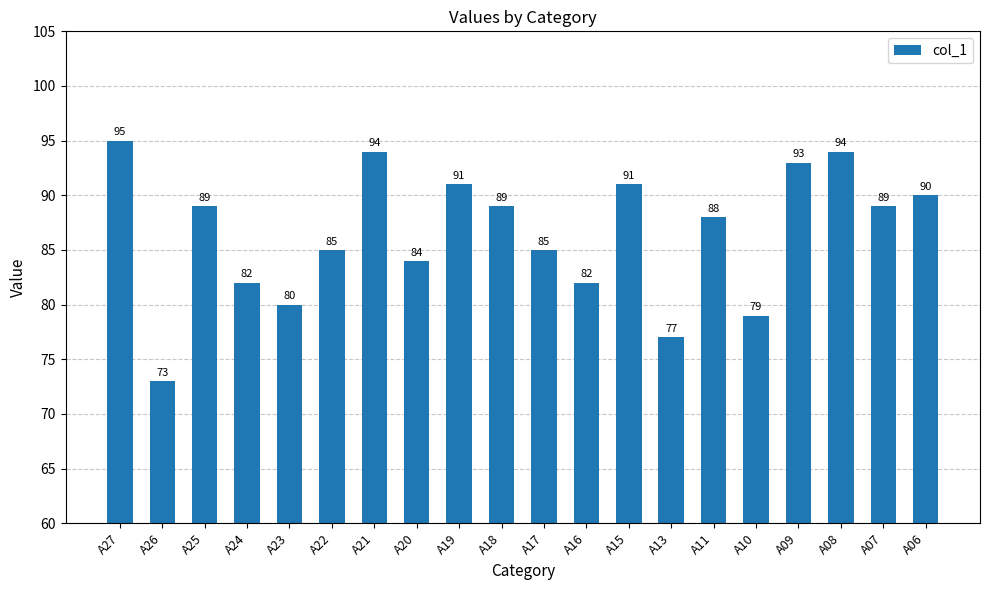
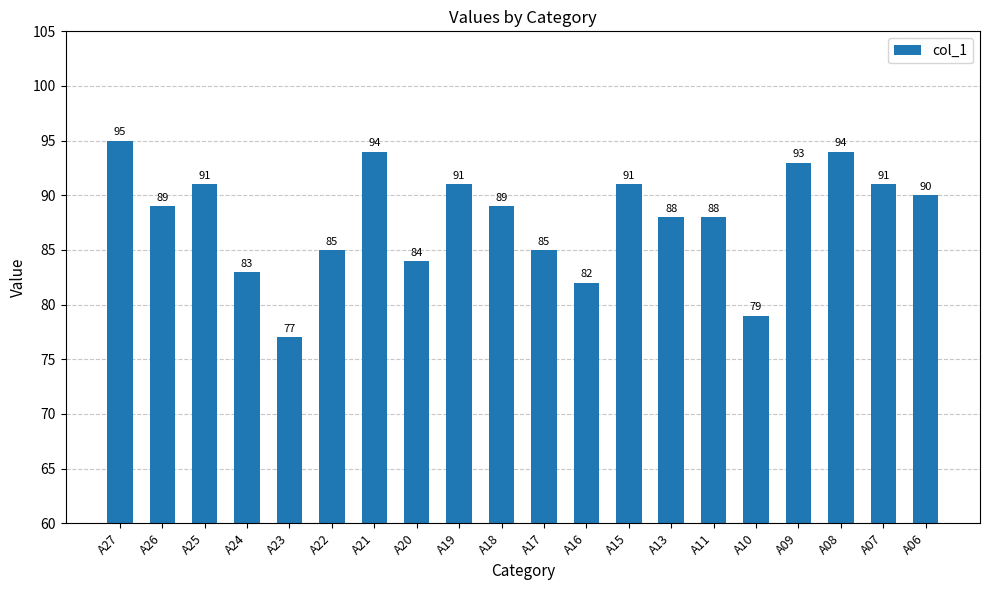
A26: 73 -> 89
A25: 89 -> 91
A24: 82 -> 83
A23: 80 -> 77
A13: 77 -> 88
A07: 89 -> 91
